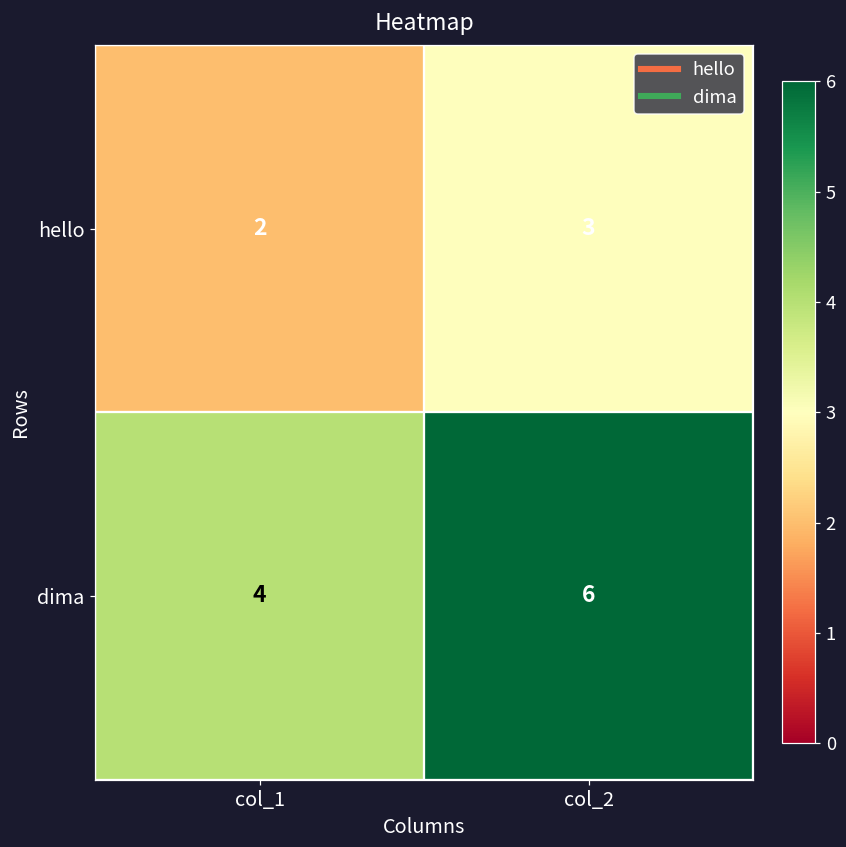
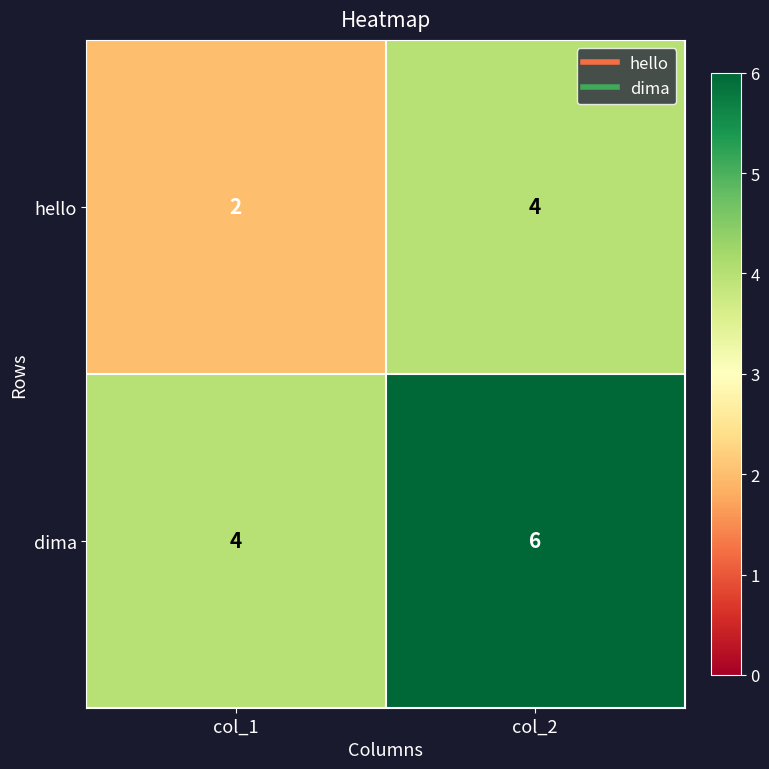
hello, col_2: 3 -> 4
